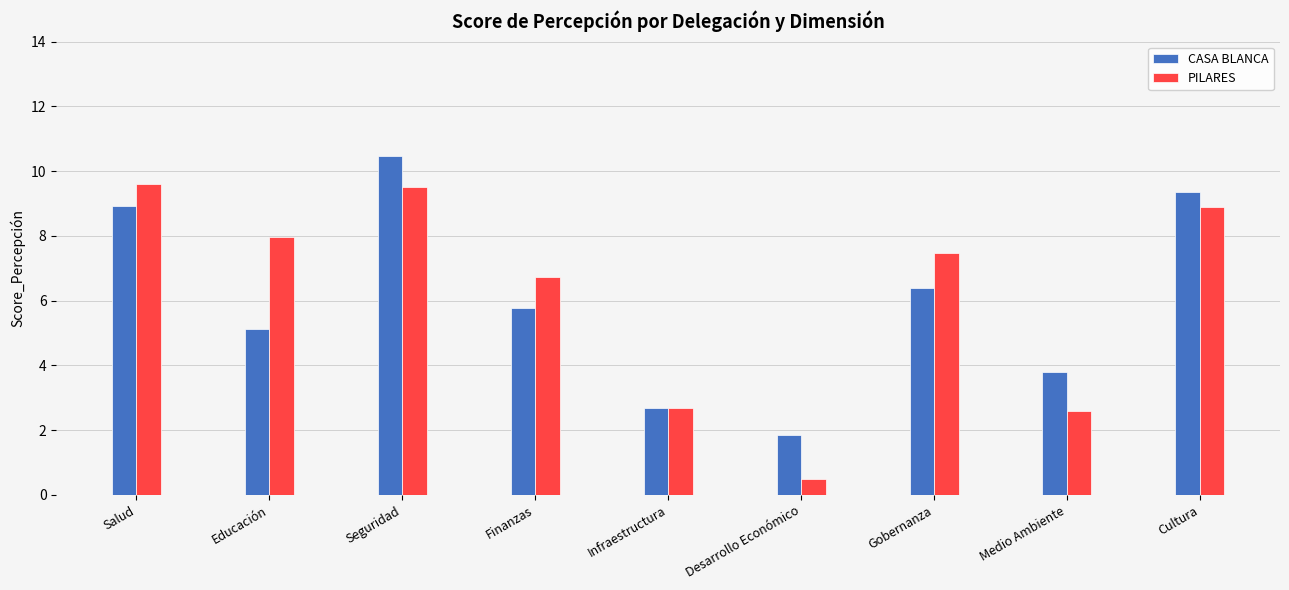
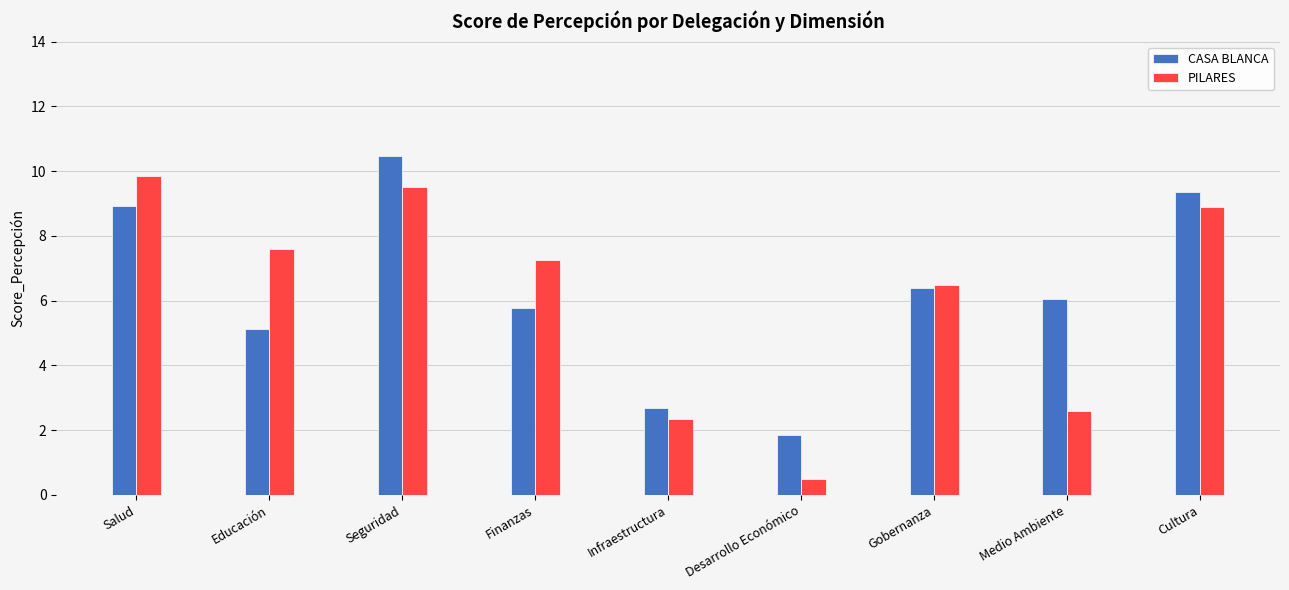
PILARES, Salud: 9.6 -> 9.9
PILARES, Educación: 8.0 -> 7.6
PILARES, Finanzas: 6.7 -> 7.3
PILARES, Infraestructura: 2.7 -> 2.4
PILARES, Gobernanza: 7.5 -> 6.5
CASA BLANCA, Medio Ambiente: 3.8 -> 6.1
